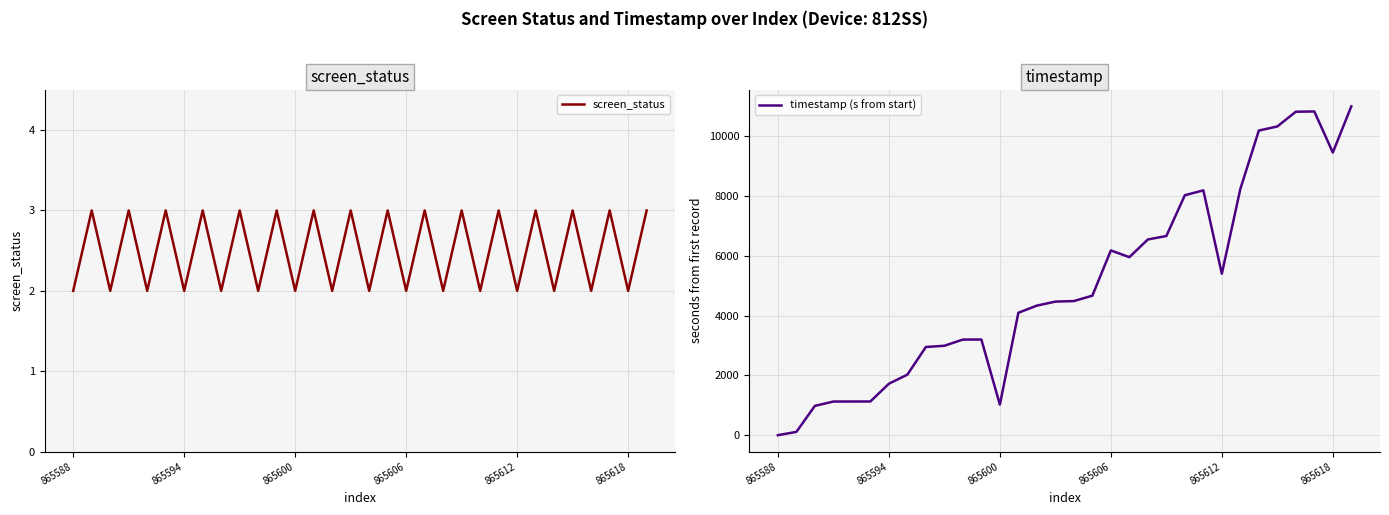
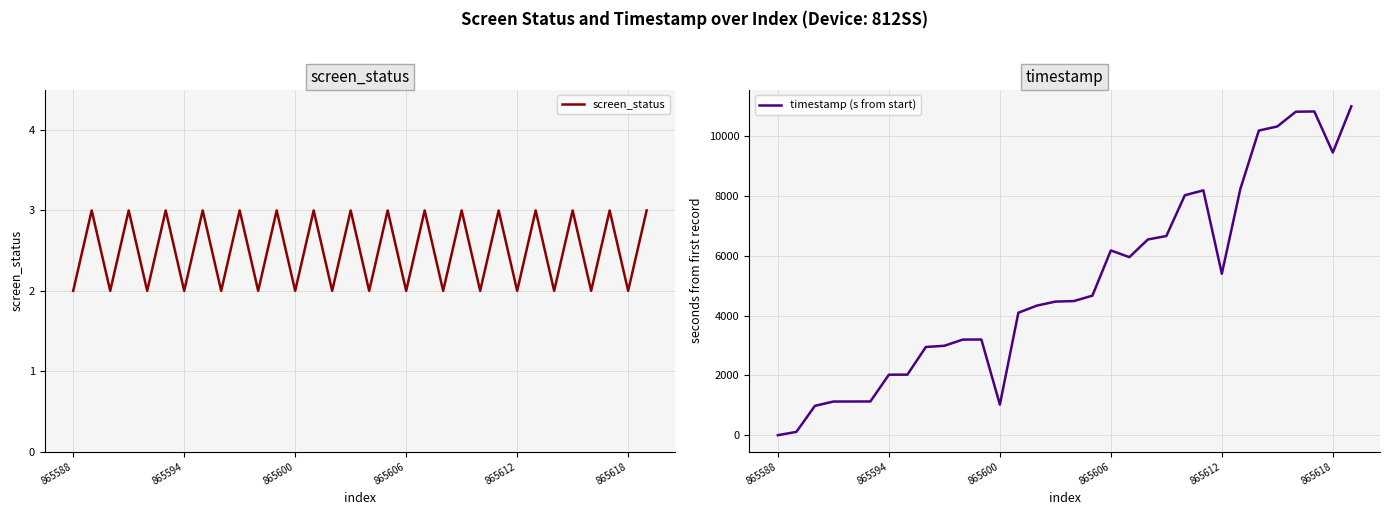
timestamp, 865594: 1700 -> 2000
